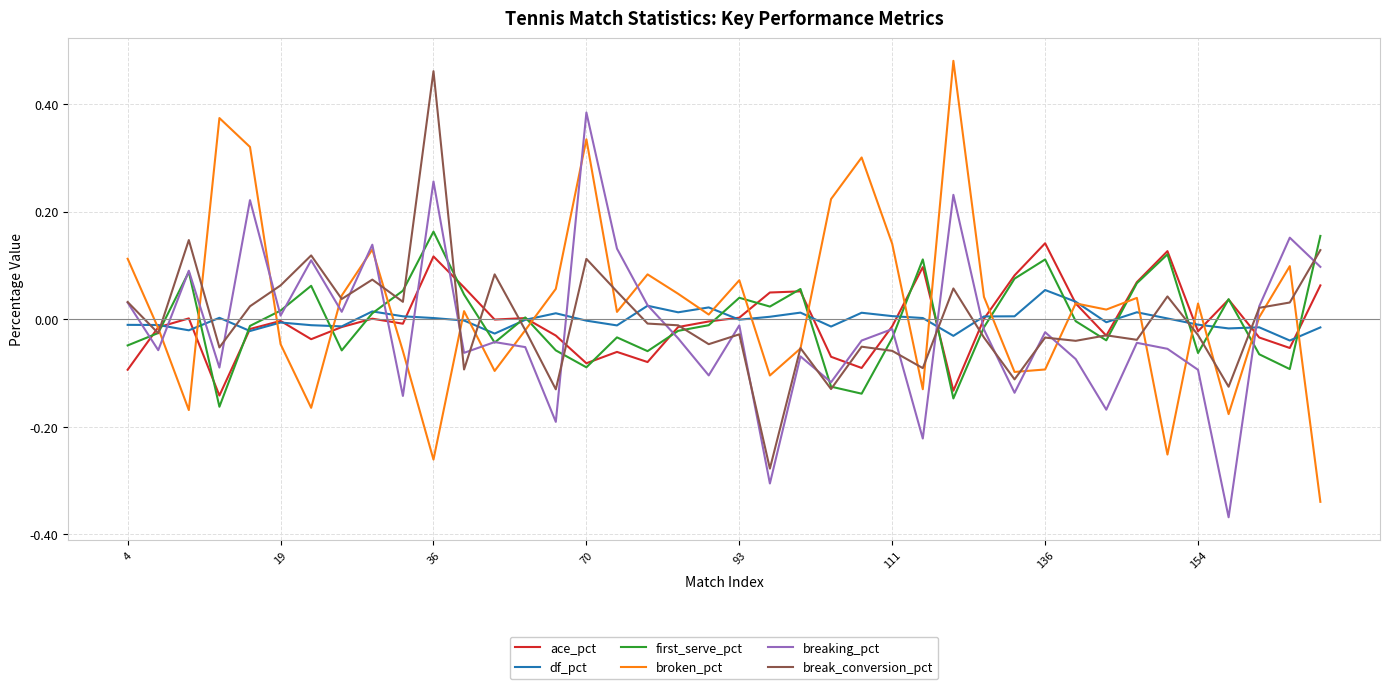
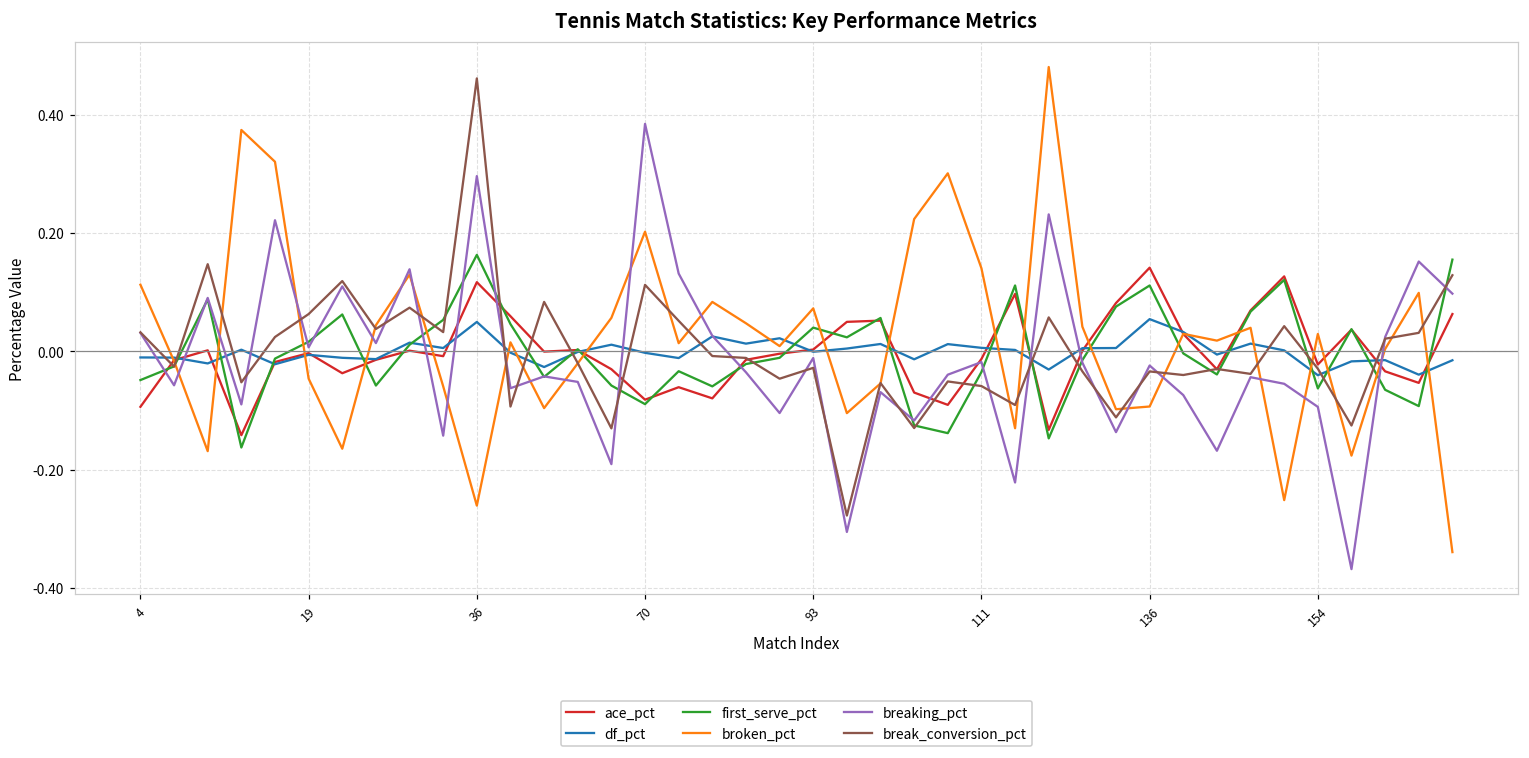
df_pct, 36: 0.00 -> 0.05
breaking_pct, 36: 0.26 -> 0.30
broken_pct, 70: 0.33 -> 0.20
df_pct, 154: -0.01 -> -0.04
